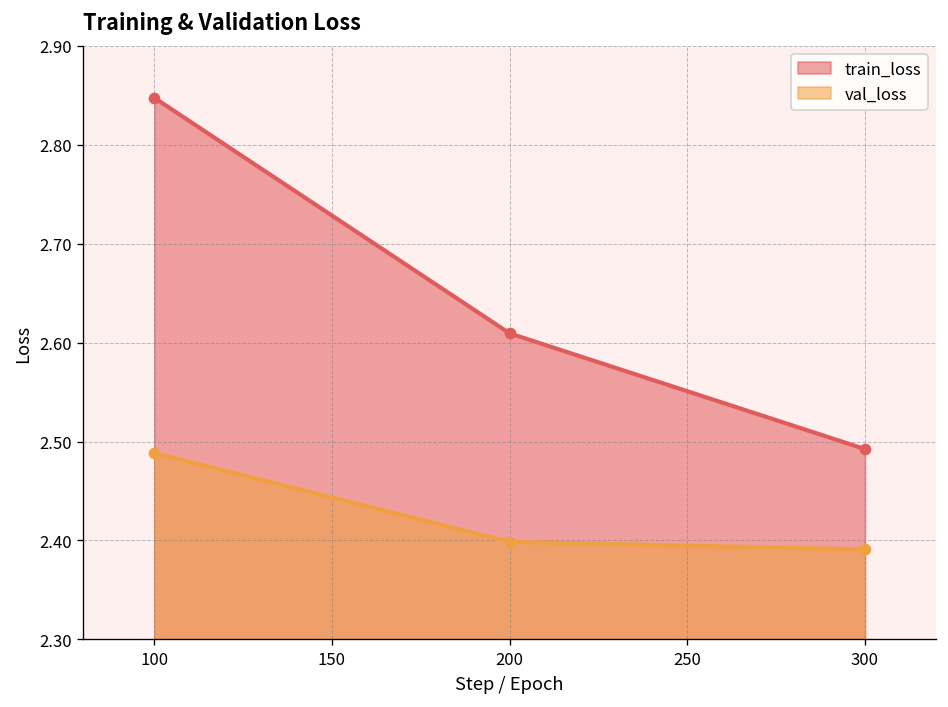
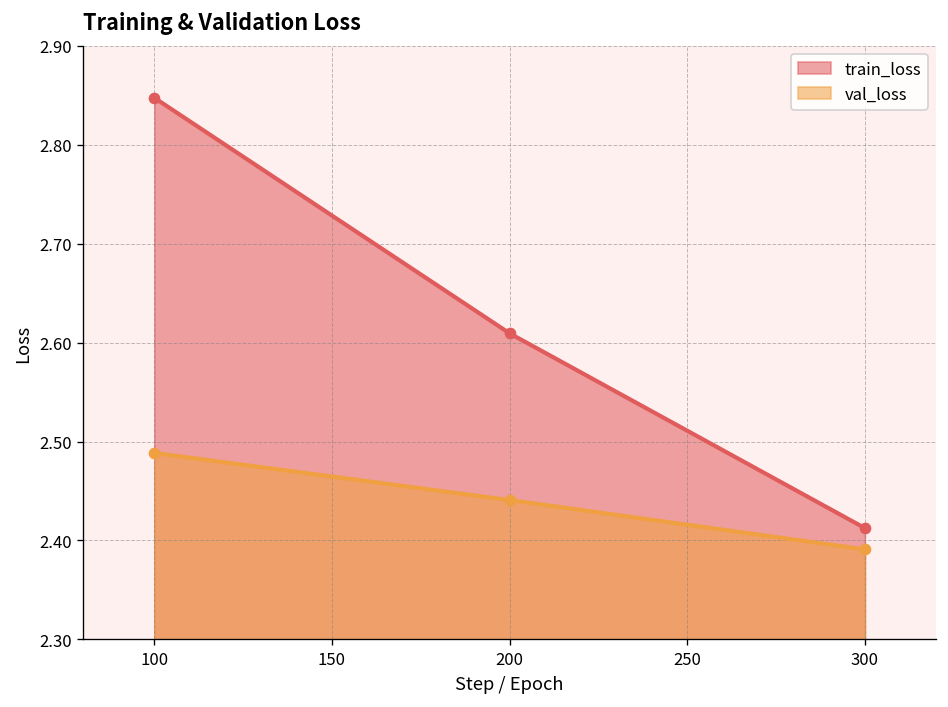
val_loss, 200: 2.40 -> 2.44
train_loss, 300: 2.49 -> 2.41
